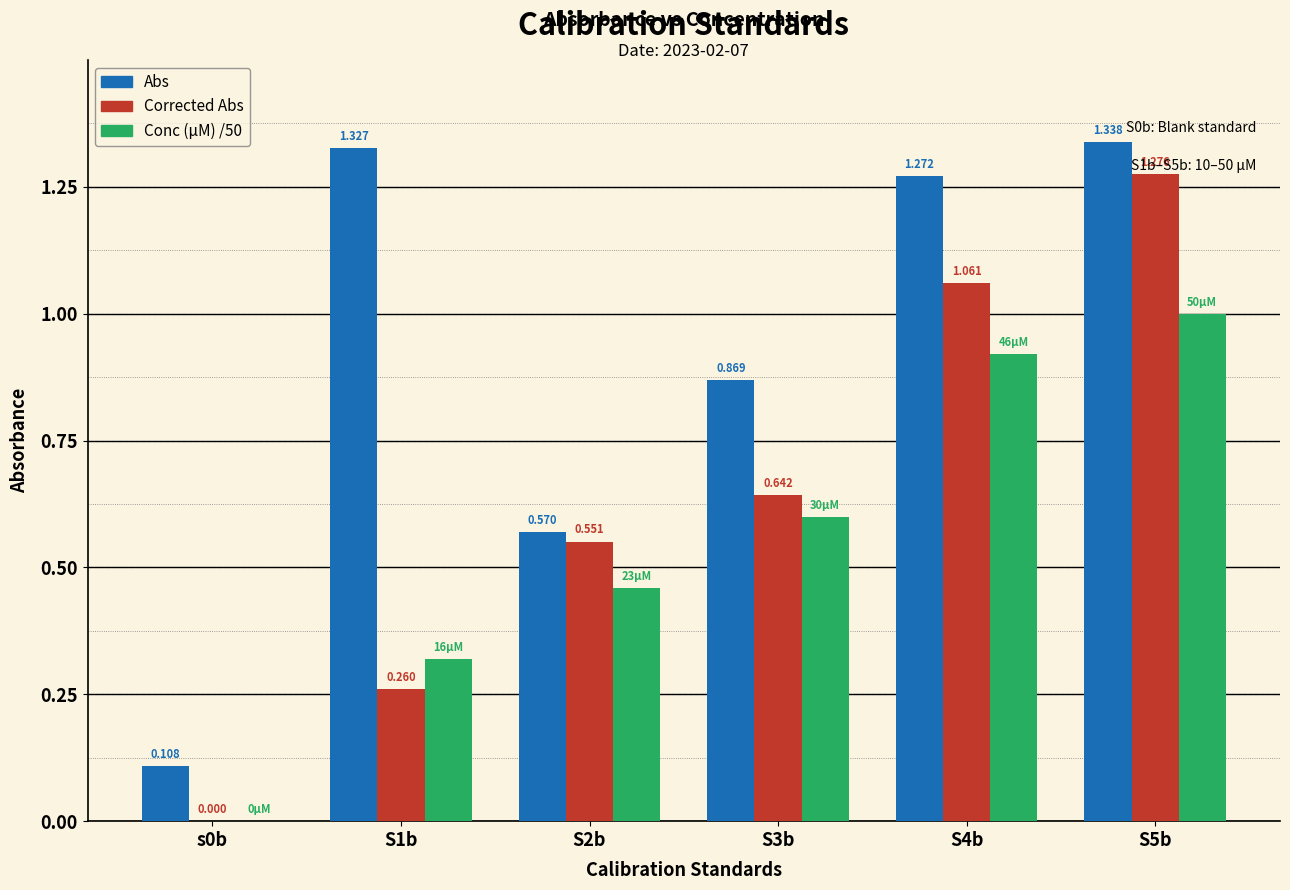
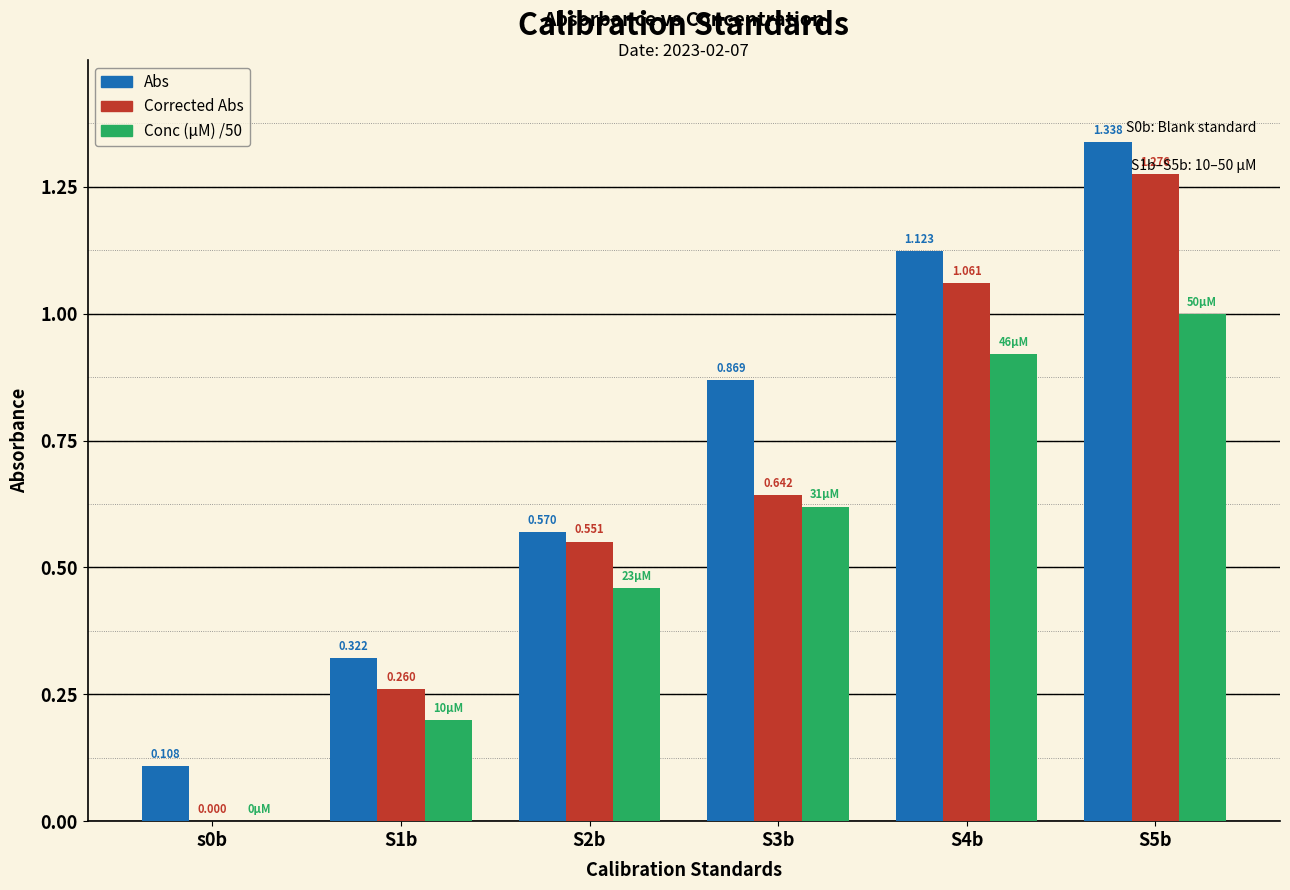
Abs, S1b: 1.327 -> 0.322
Conc (μM) /50, S1b: 16 -> 10
Conc (μM) /50, S3b: 30 -> 31
Abs, S4b: 1.272 -> 1.123
